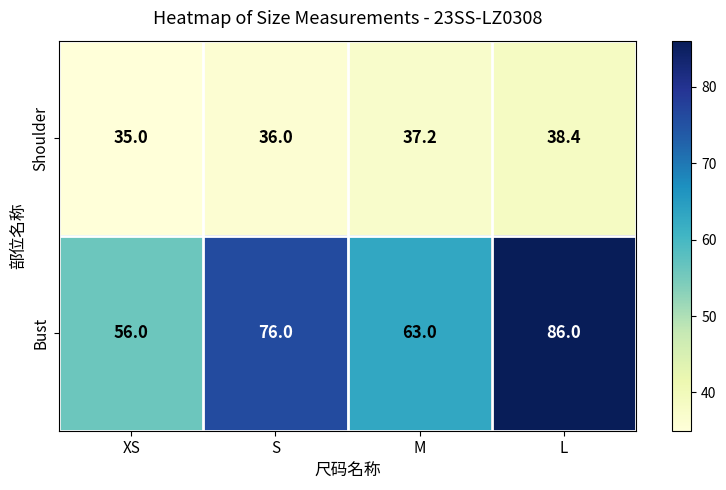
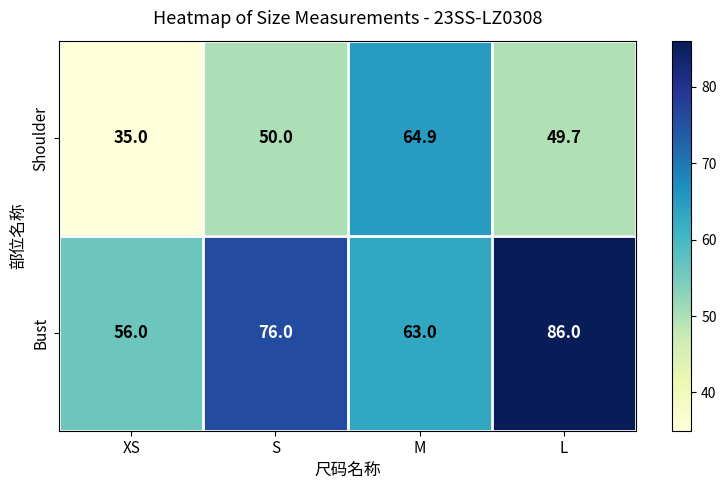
Shoulder, S: 36.0 -> 50.0
Shoulder, M: 37.2 -> 64.9
Shoulder, L: 38.4 -> 49.7
